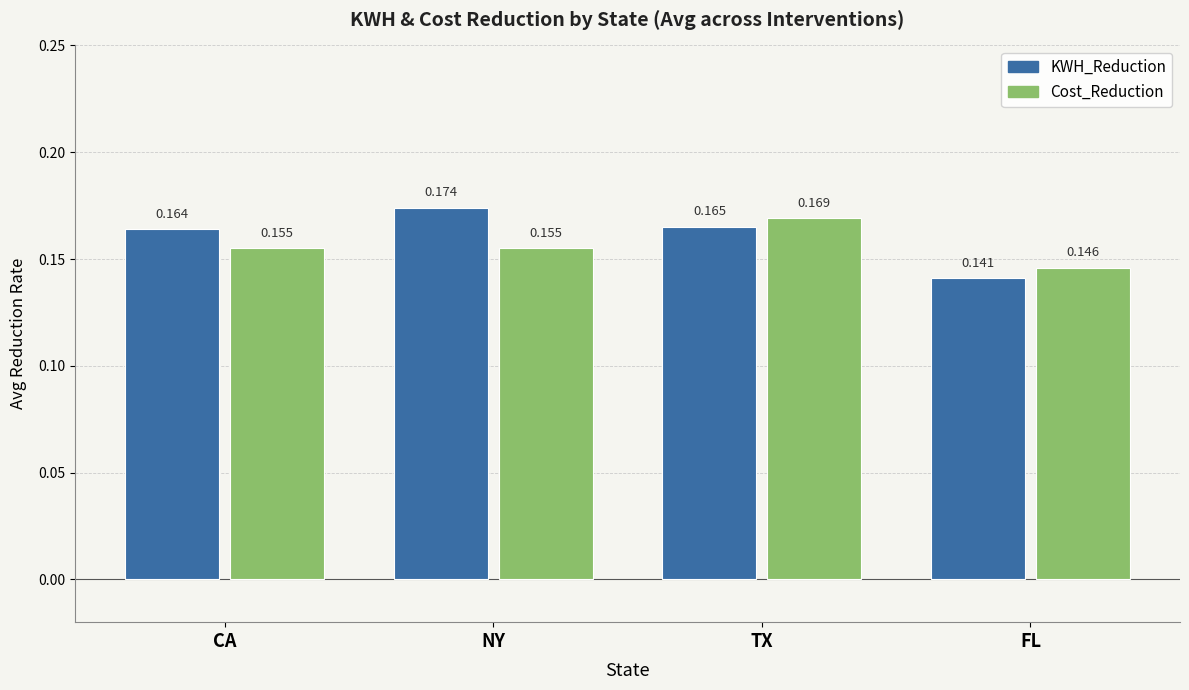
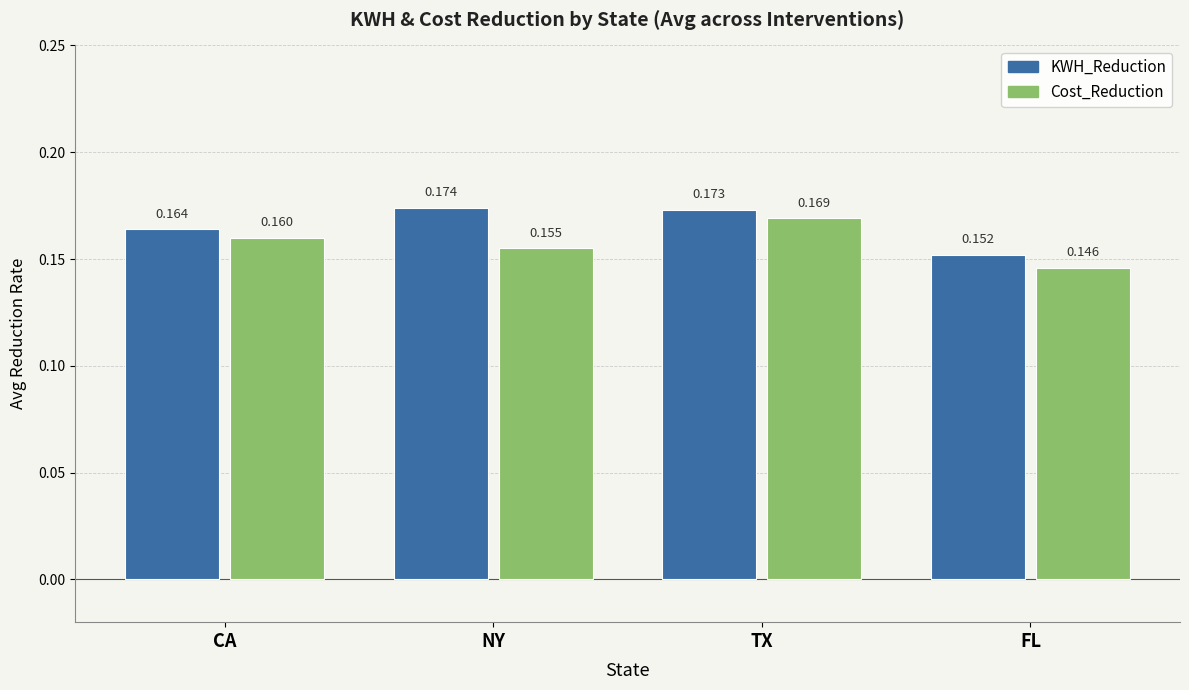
Cost_Reduction, CA: 0.155 -> 0.160
KWH_Reduction, TX: 0.165 -> 0.173
KWH_Reduction, FL: 0.141 -> 0.152
